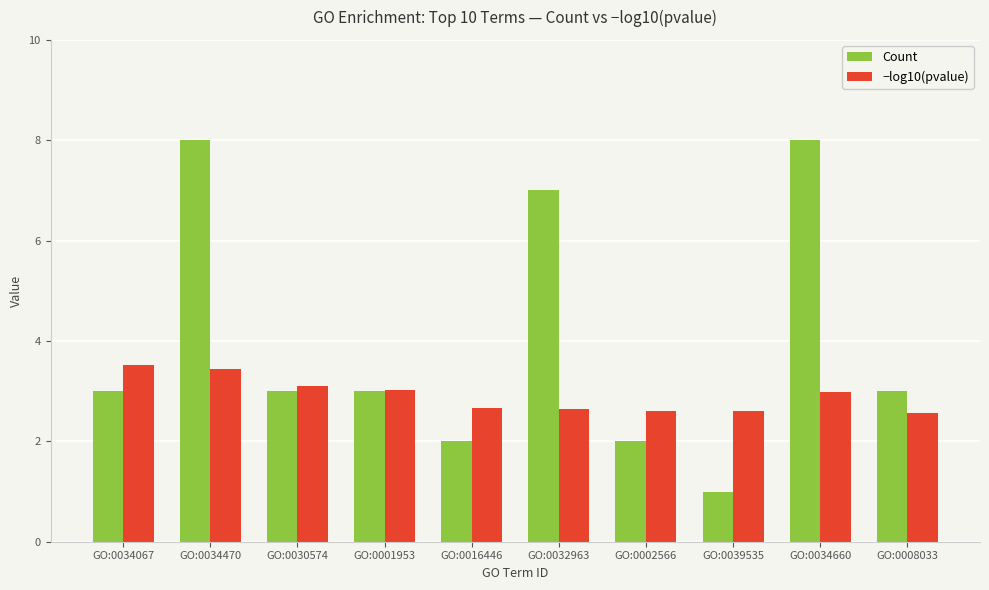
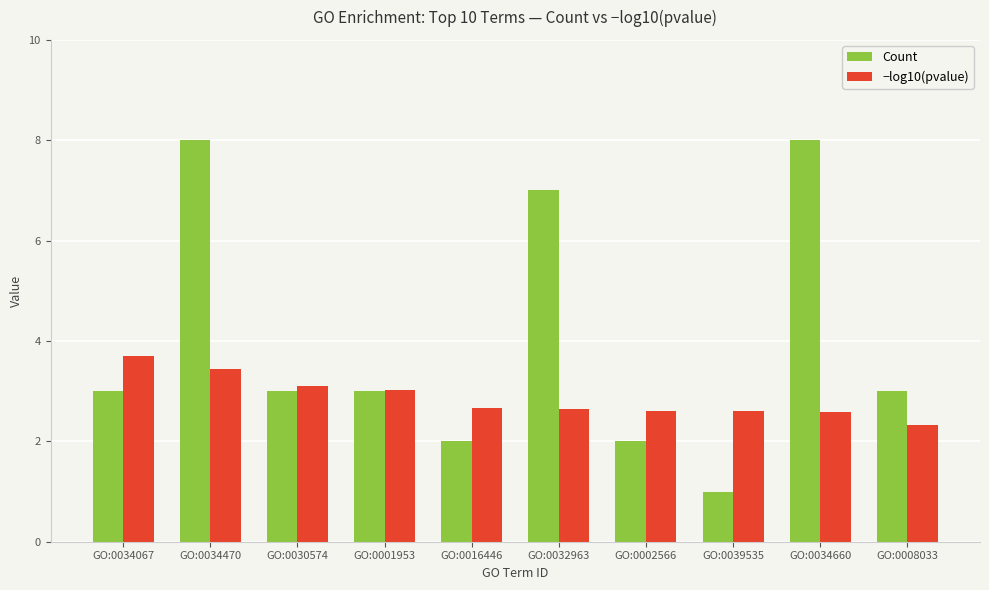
−log10(pvalue), GO:0034067: 3.5 -> 3.7
−log10(pvalue), GO:0034660: 3.0 -> 2.6
−log10(pvalue), GO:0008033: 2.6 -> 2.3
